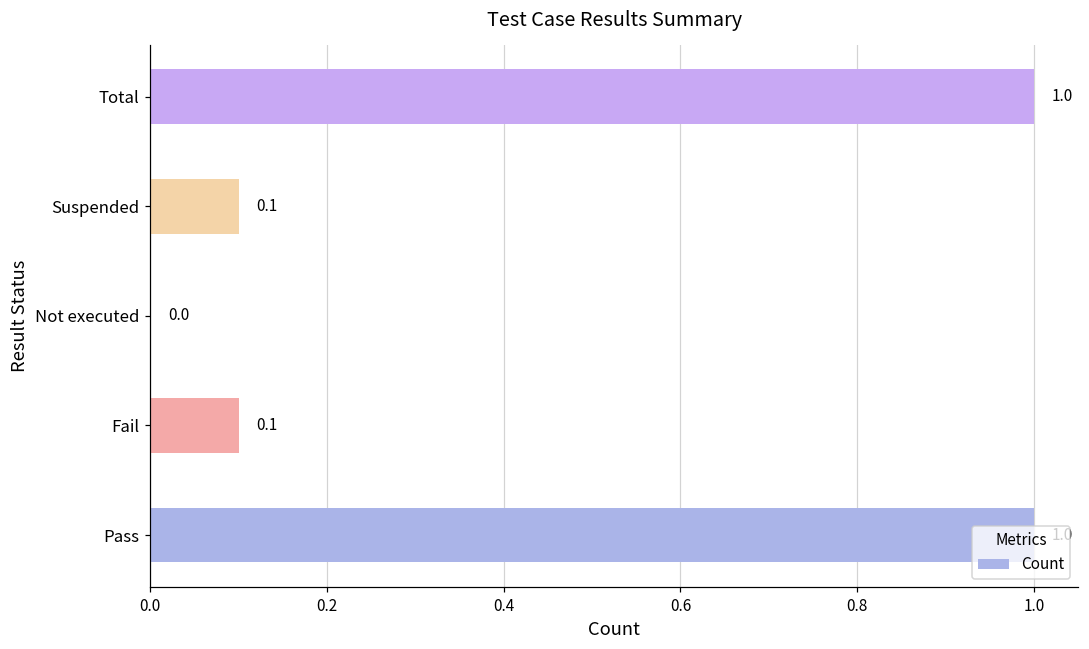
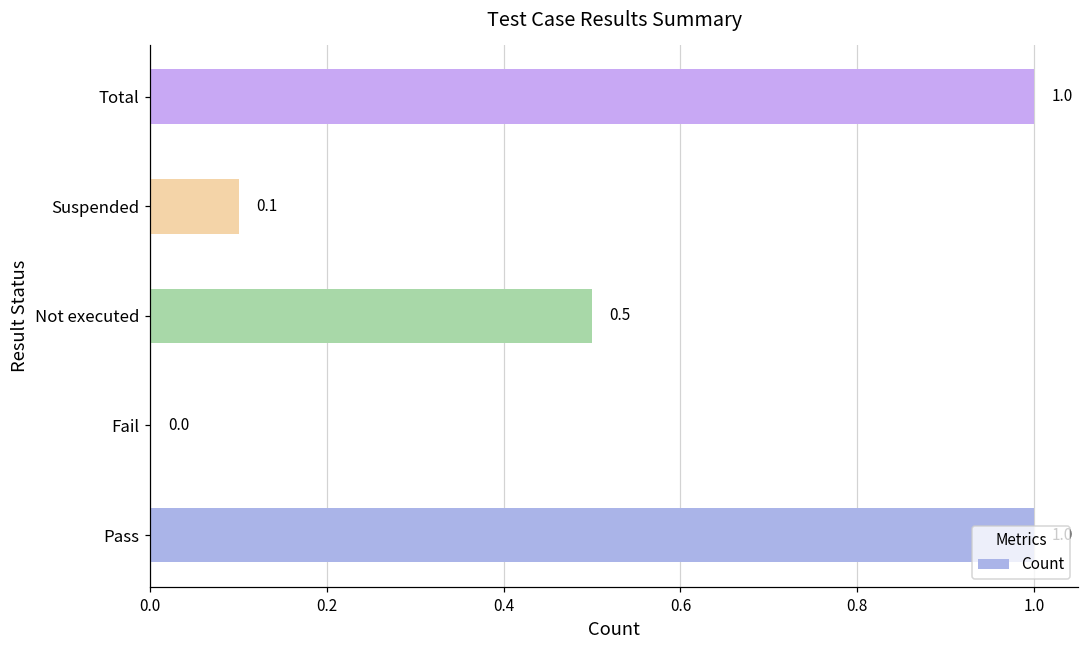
Not executed: 0.0 -> 0.5
Fail: 0.1 -> 0.0
